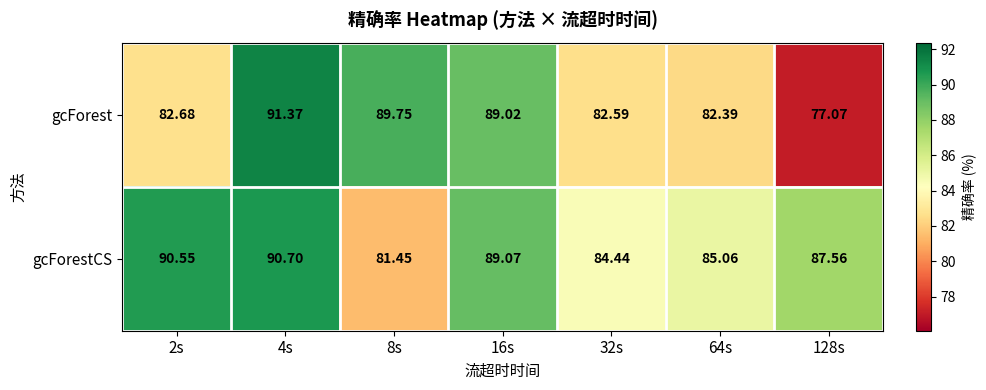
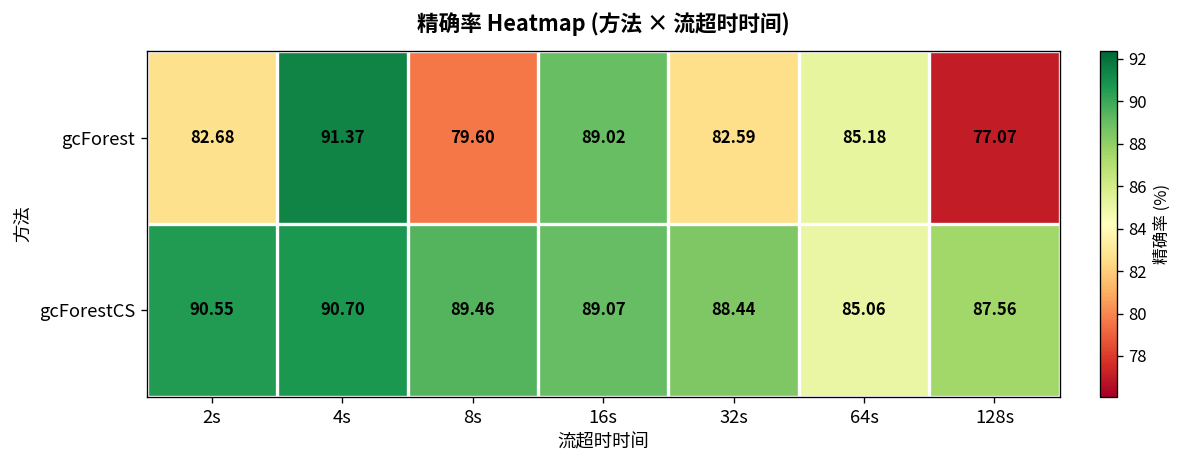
gcForest, 8s: 89.75 -> 79.60
gcForest, 64s: 82.39 -> 85.18
gcForestCS, 8s: 81.45 -> 89.46
gcForestCS, 32s: 84.44 -> 88.44
